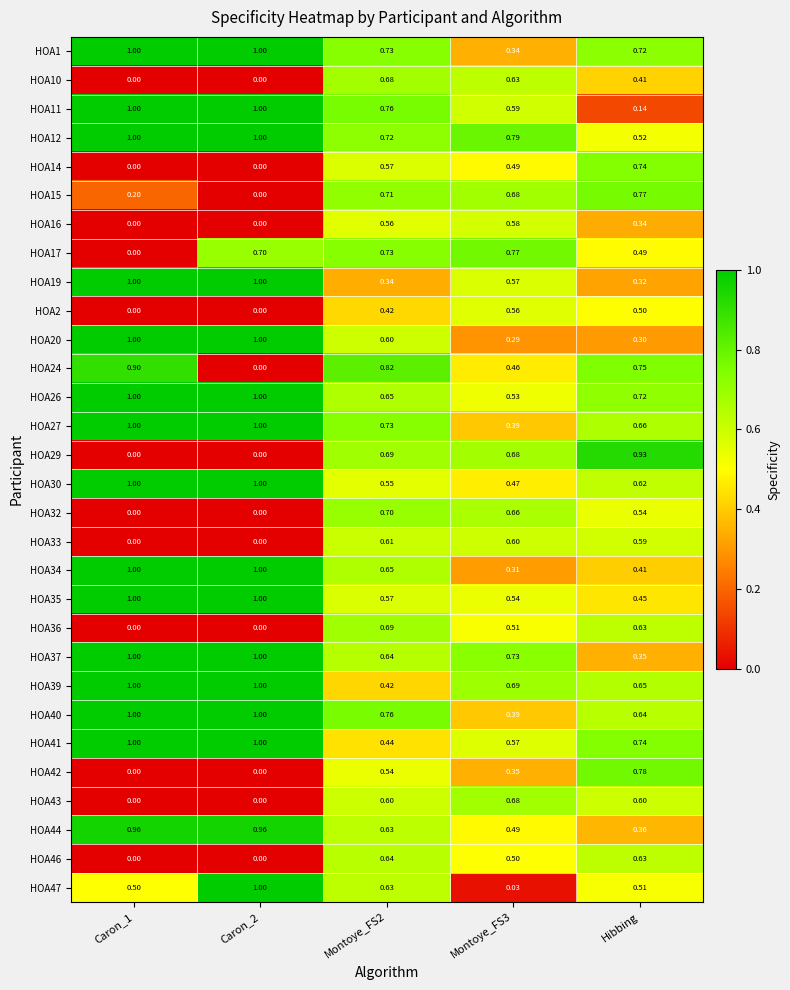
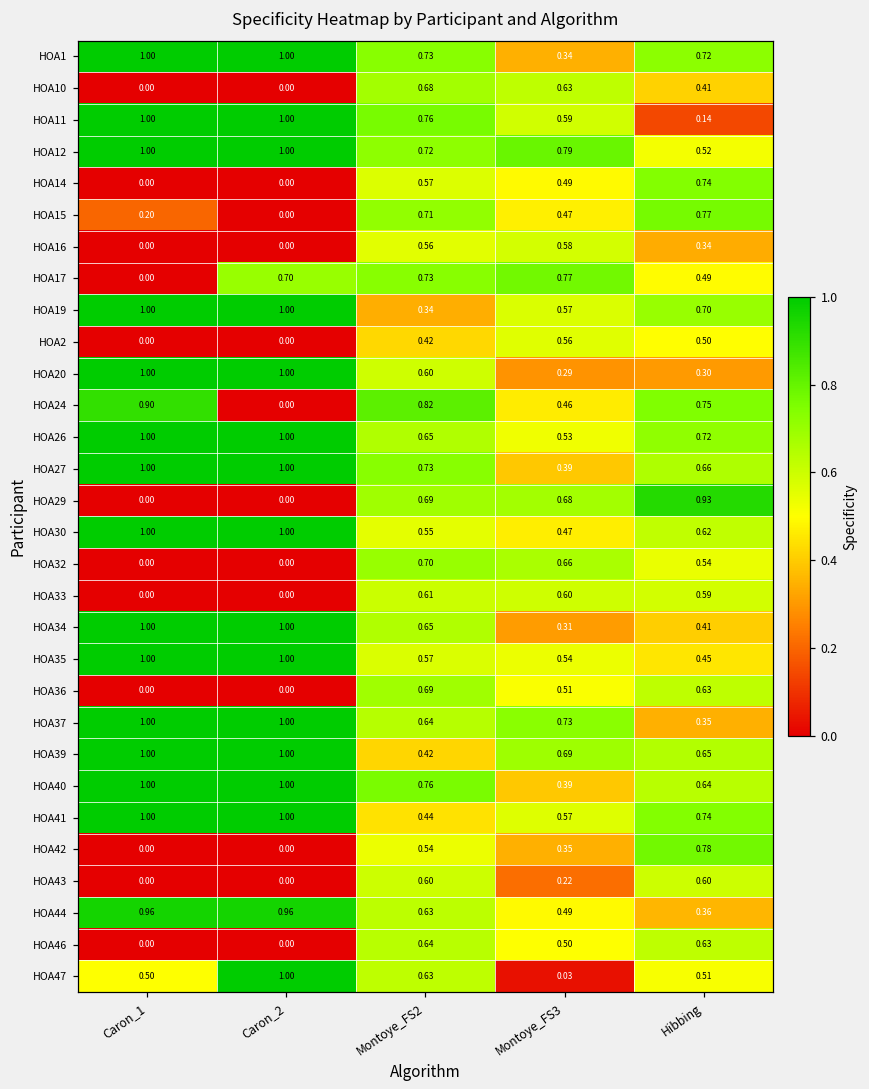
HOA15, Montoye_FS3: 0.68 -> 0.47
HOA19, Hibbing: 0.32 -> 0.70
HOA43, Montoye_FS3: 0.68 -> 0.22
